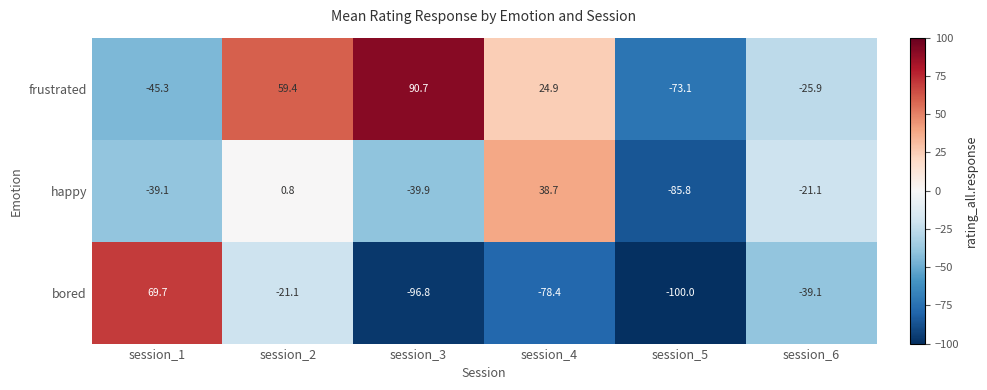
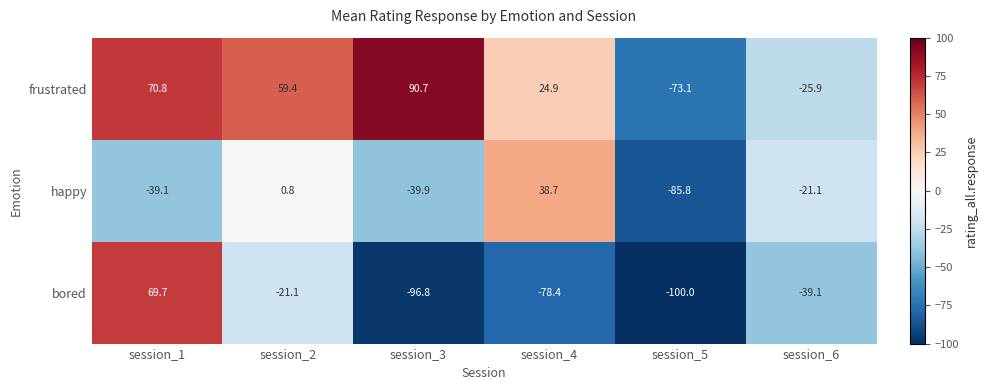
frustrated, session_1: -45.3 -> 70.8
